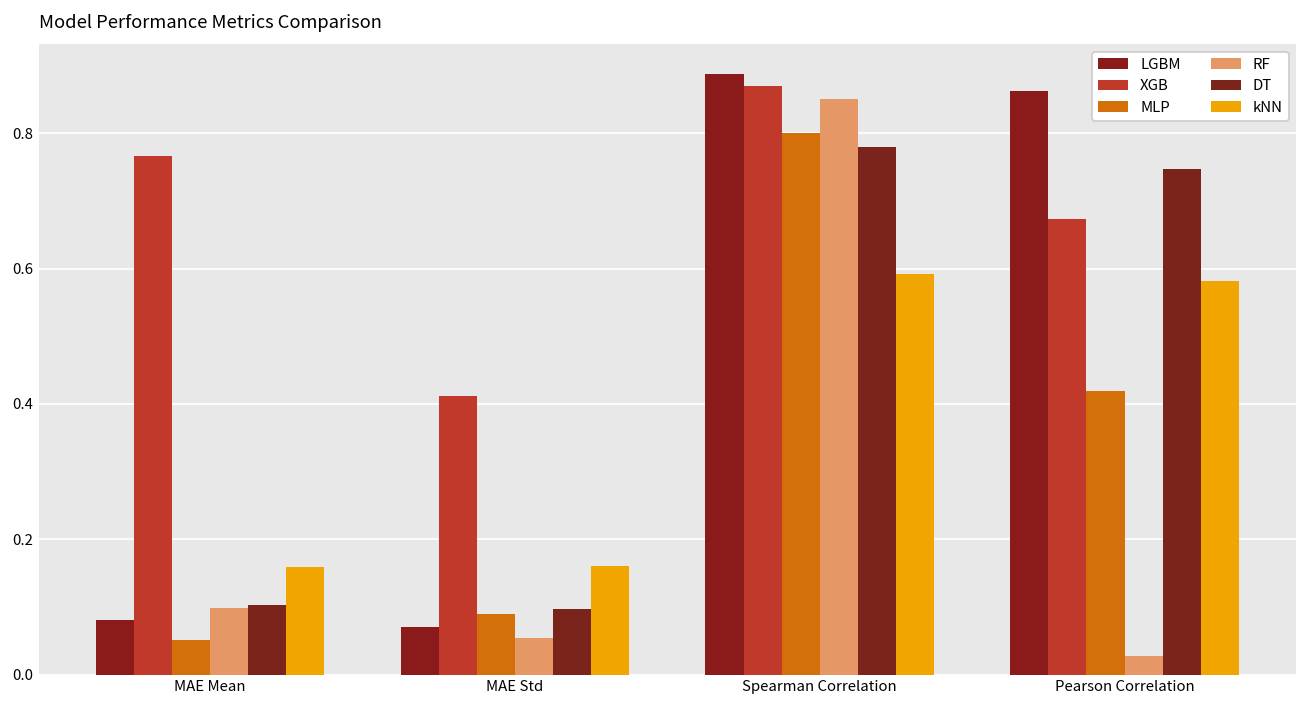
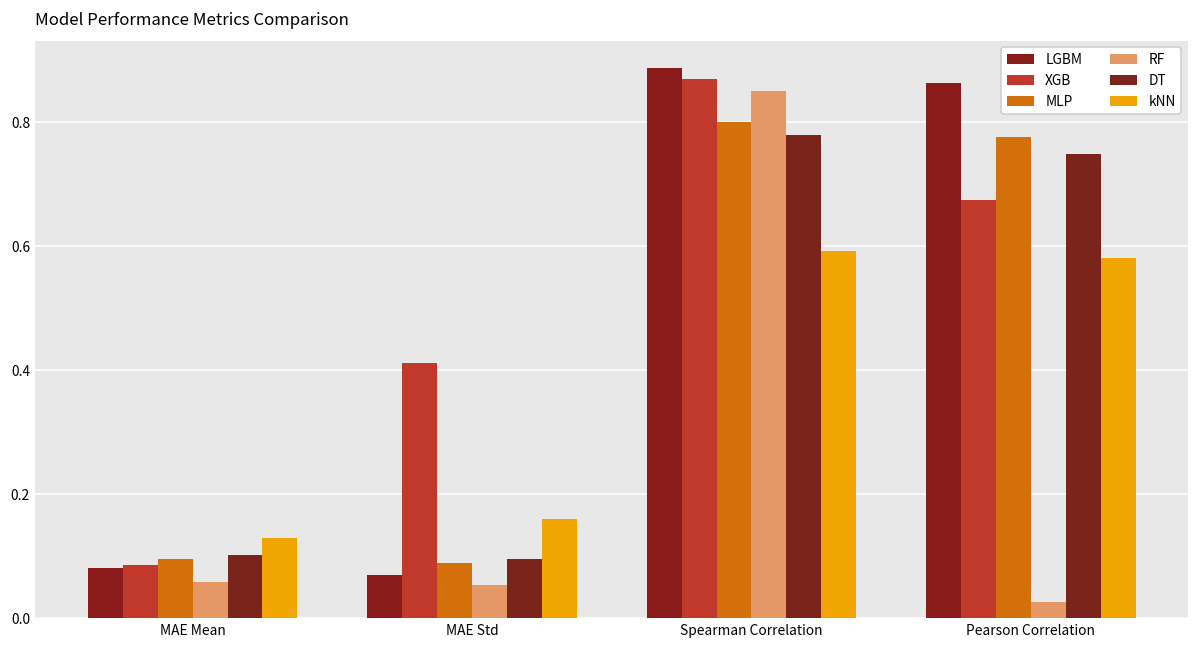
XGB, MAE Mean: 0.77 -> 0.09
MLP, MAE Mean: 0.05 -> 0.10
RF, MAE Mean: 0.10 -> 0.06
kNN, MAE Mean: 0.16 -> 0.13
MLP, Pearson Correlation: 0.42 -> 0.78
